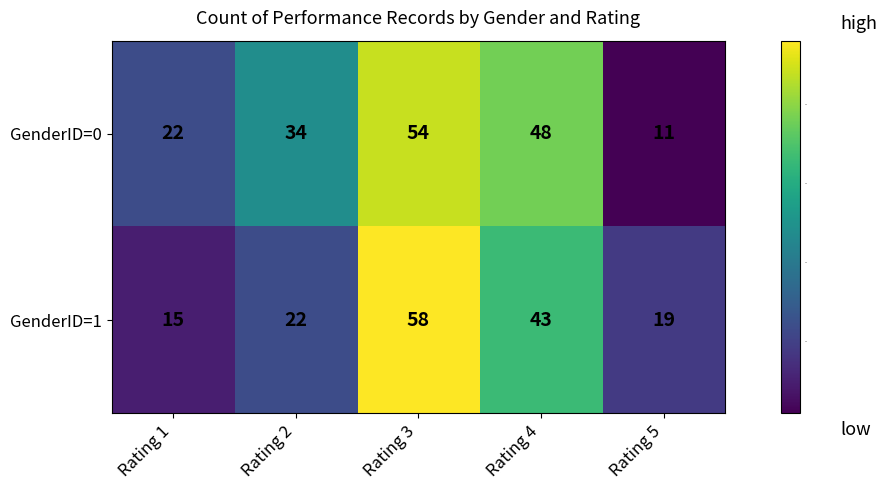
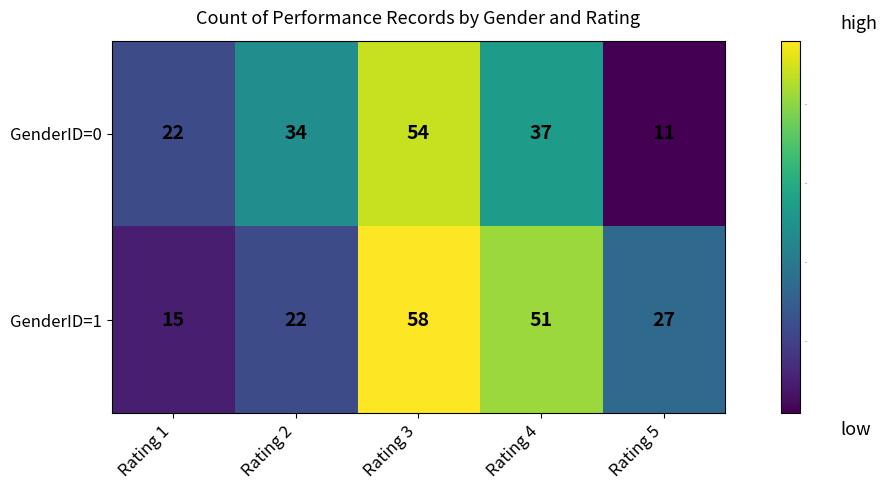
GenderID=0, Rating 4: 48 -> 37
GenderID=1, Rating 4: 43 -> 51
GenderID=1, Rating 5: 19 -> 27
